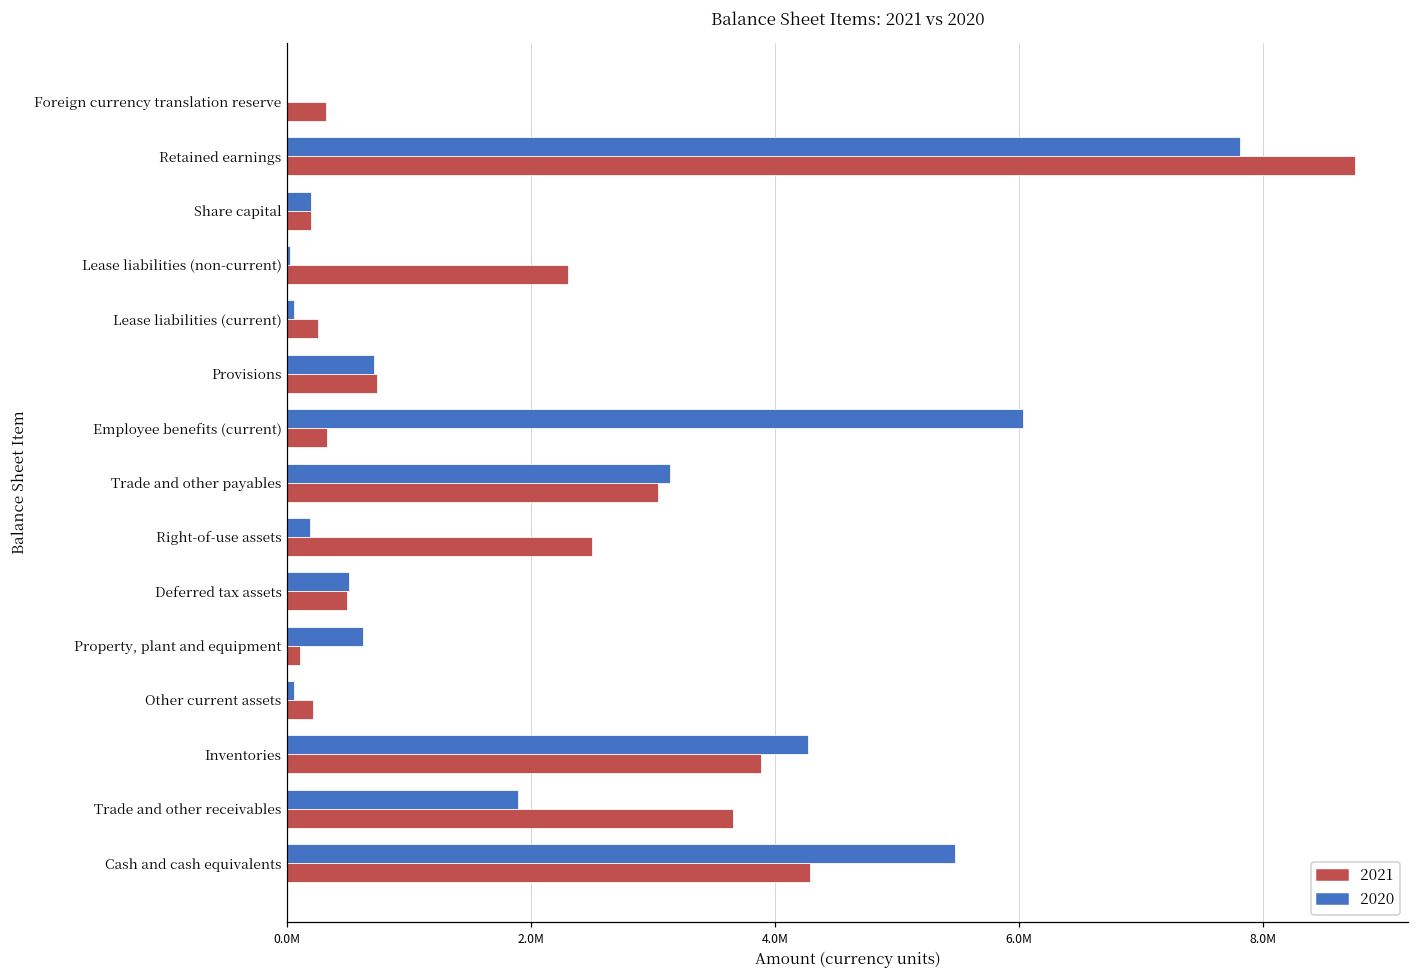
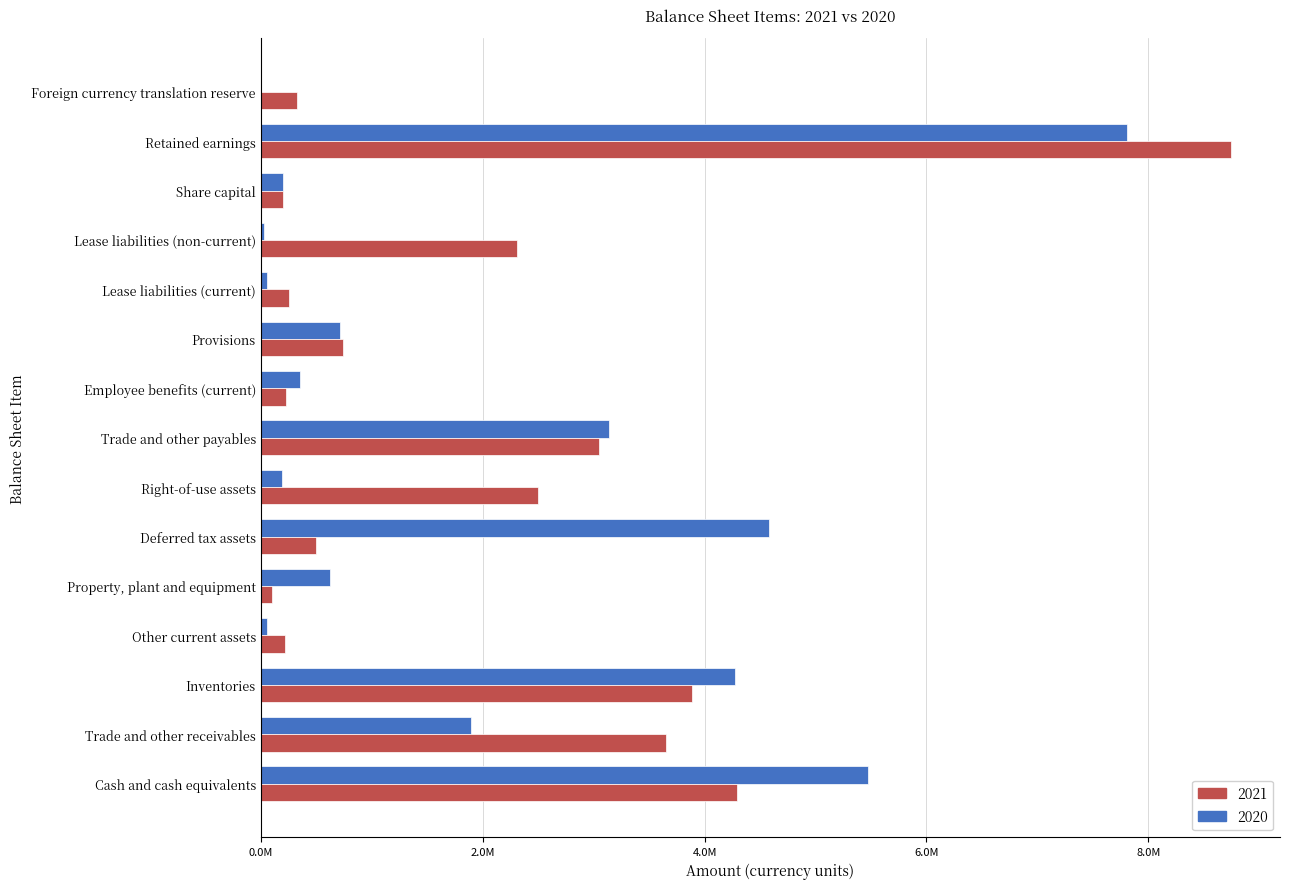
2020, Employee benefits (current): 6030000 -> 350000
2021, Employee benefits (current): 330000 -> 220000
2020, Deferred tax assets: 510000 -> 4580000
